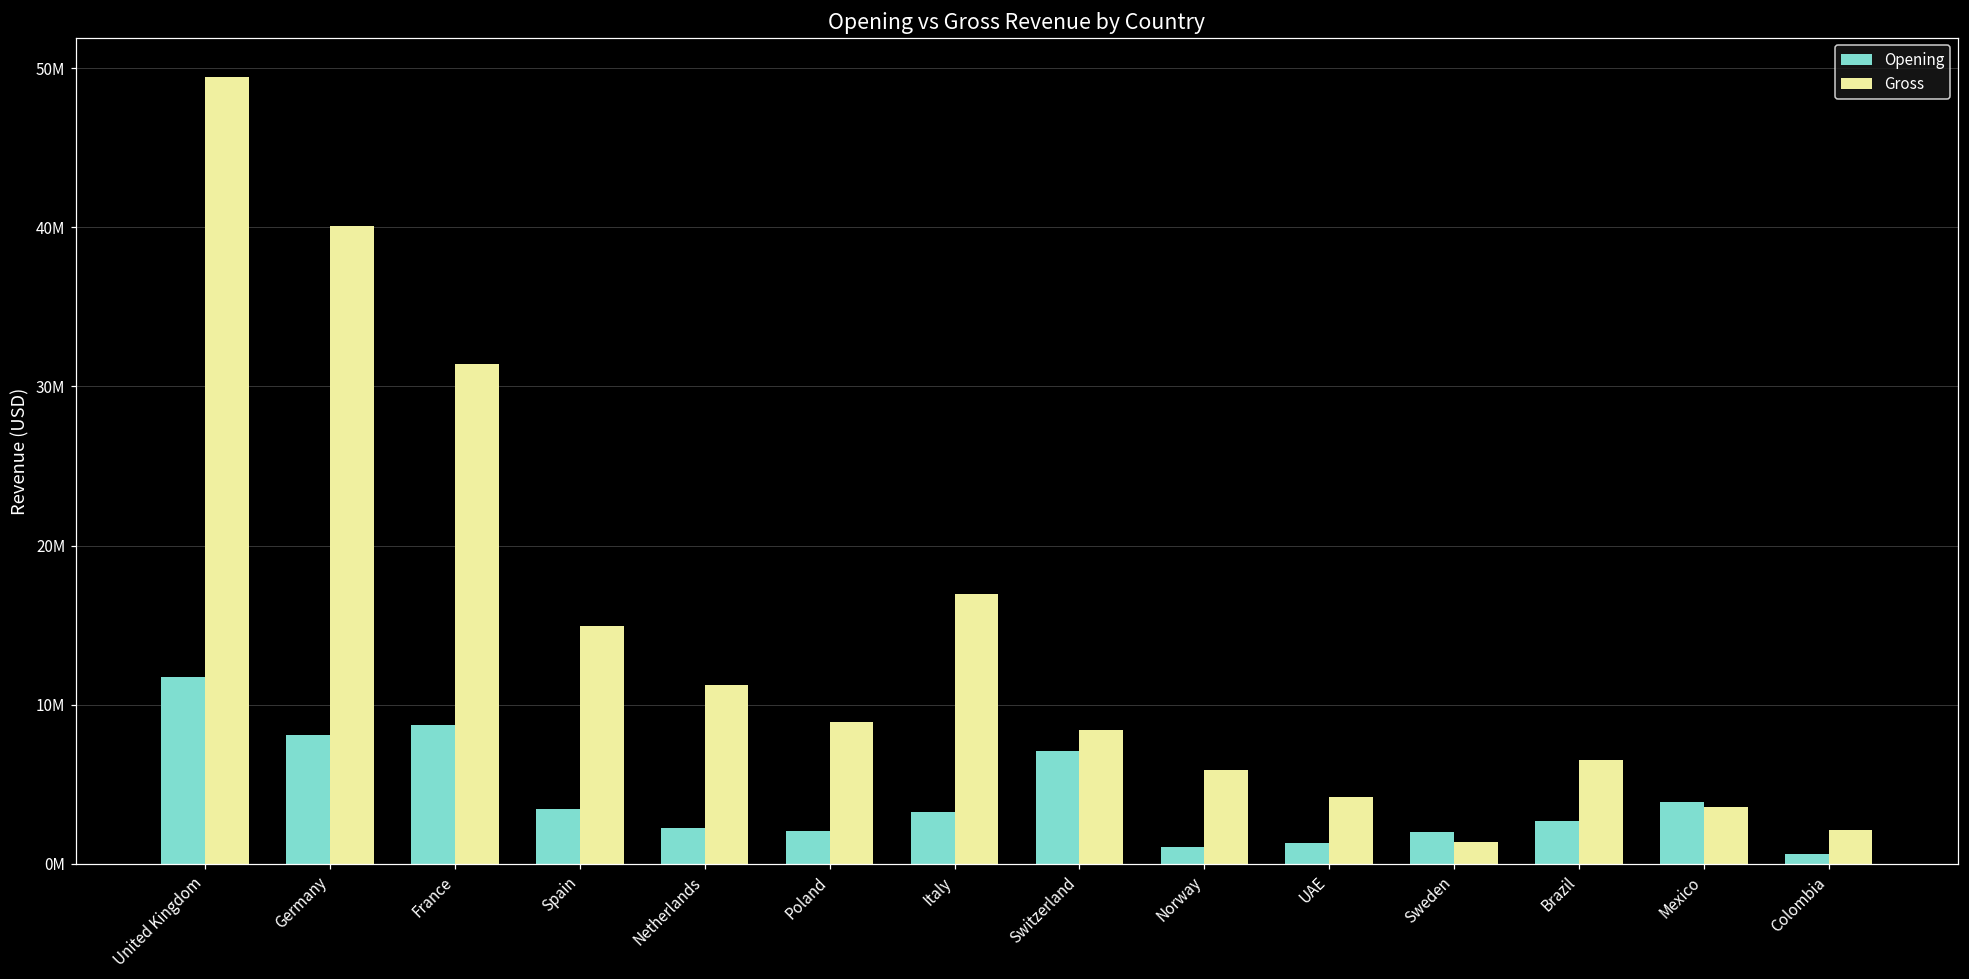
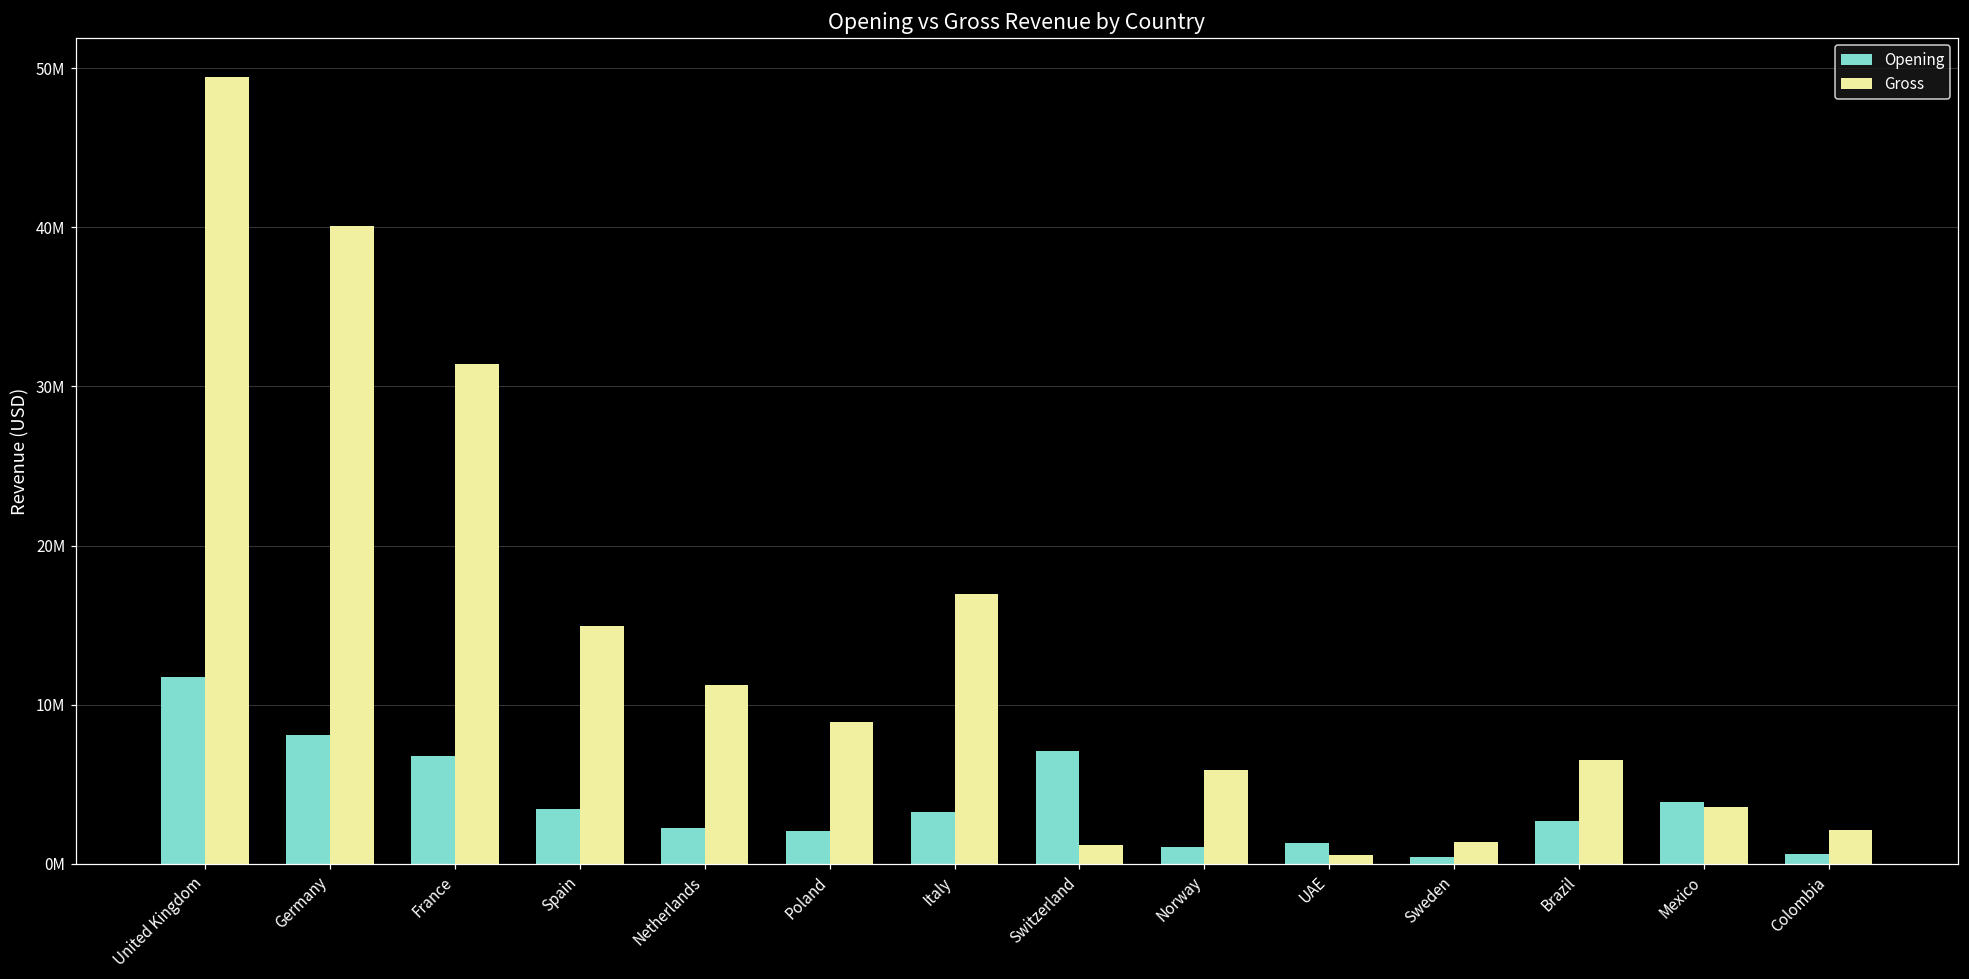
Opening, France: 8700000 -> 6800000
Gross, Switzerland: 8400000 -> 1200000
Gross, UAE: 4200000 -> 600000
Opening, Sweden: 2000000 -> 500000
